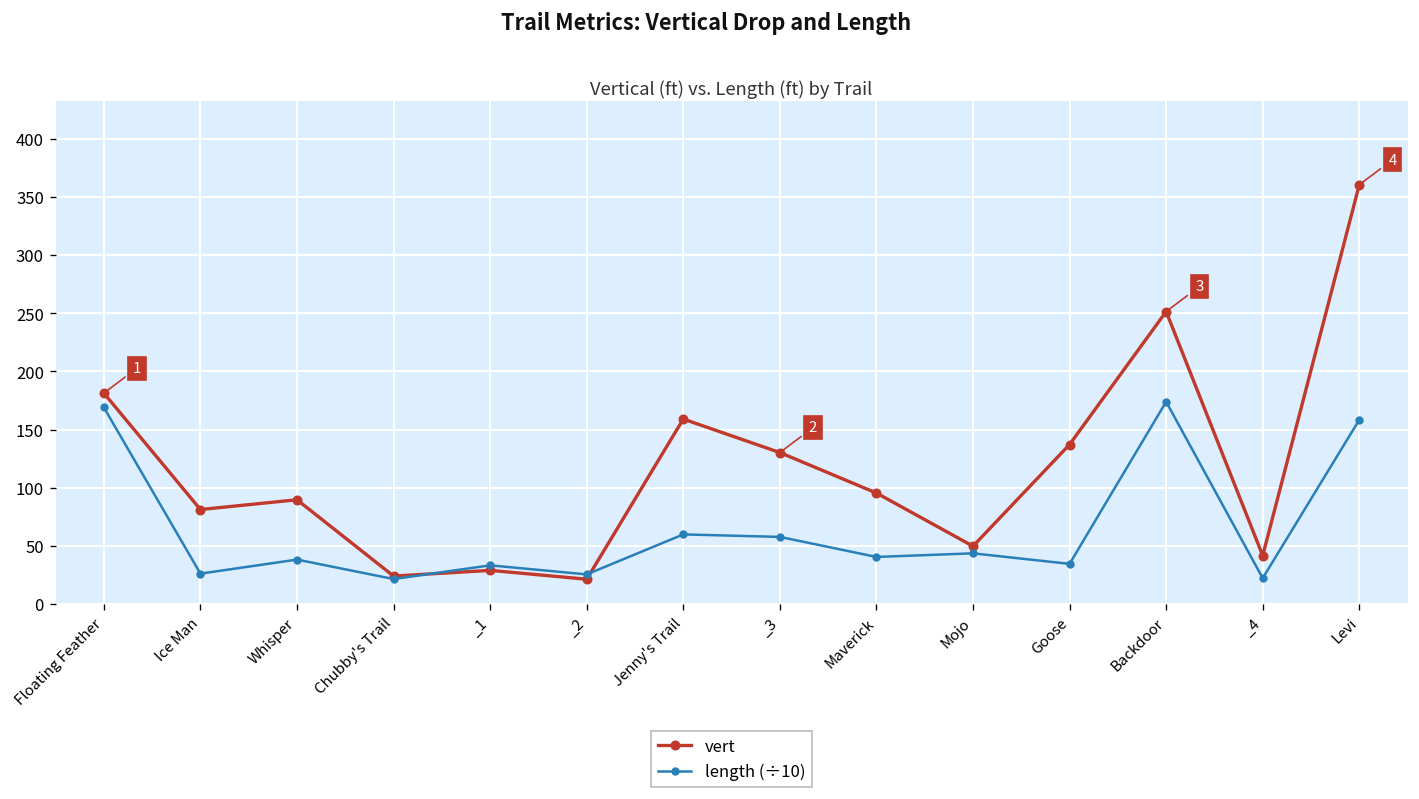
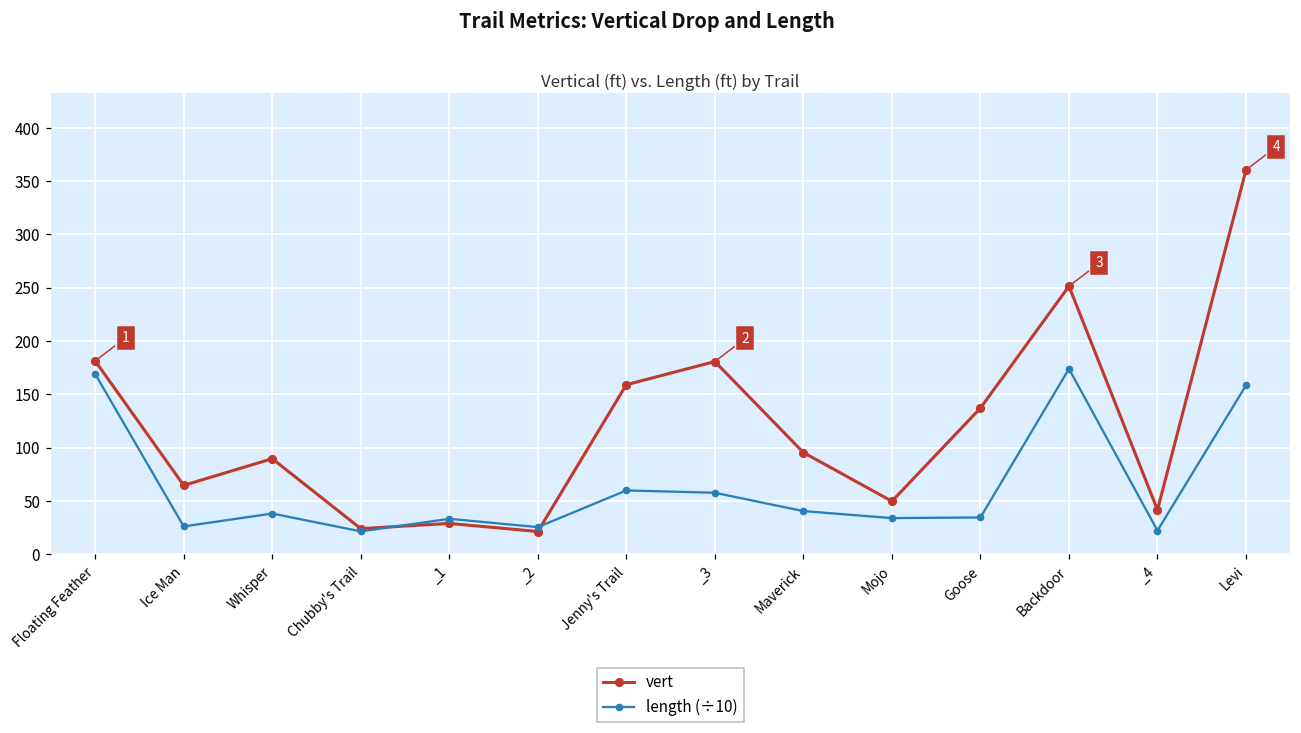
vert, Ice Man: 80 -> 60
vert, _3: 130 -> 180
length (÷10), Mojo: 40 -> 30
